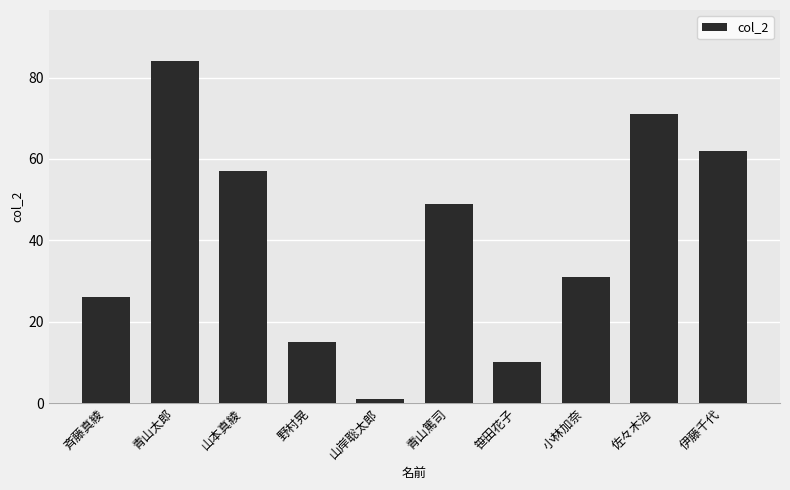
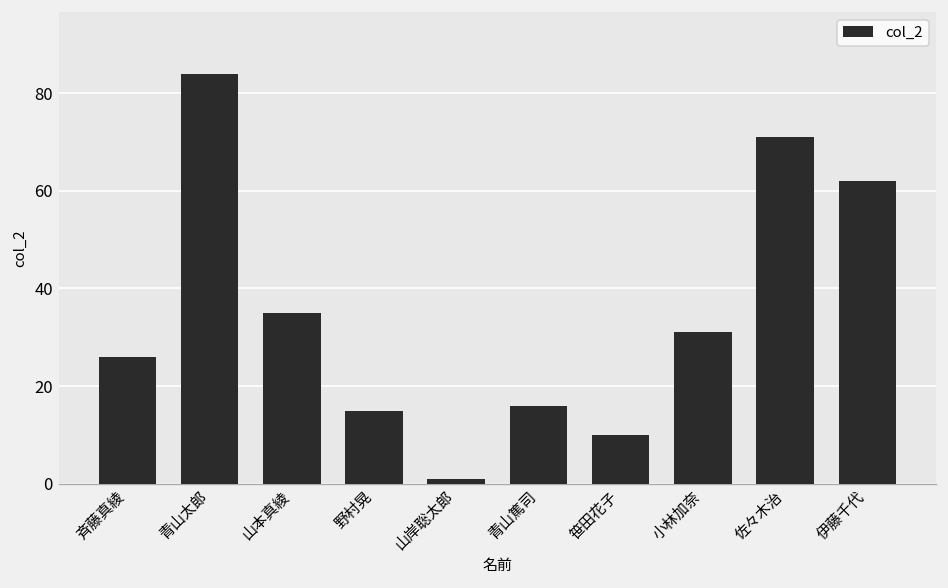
山本真綾: 57 -> 35
青山篤司: 49 -> 16
